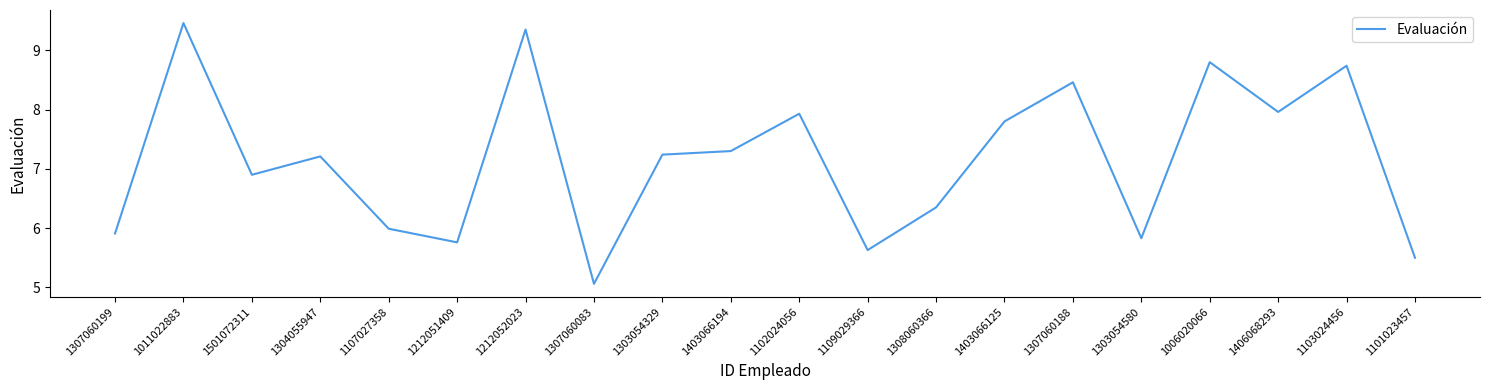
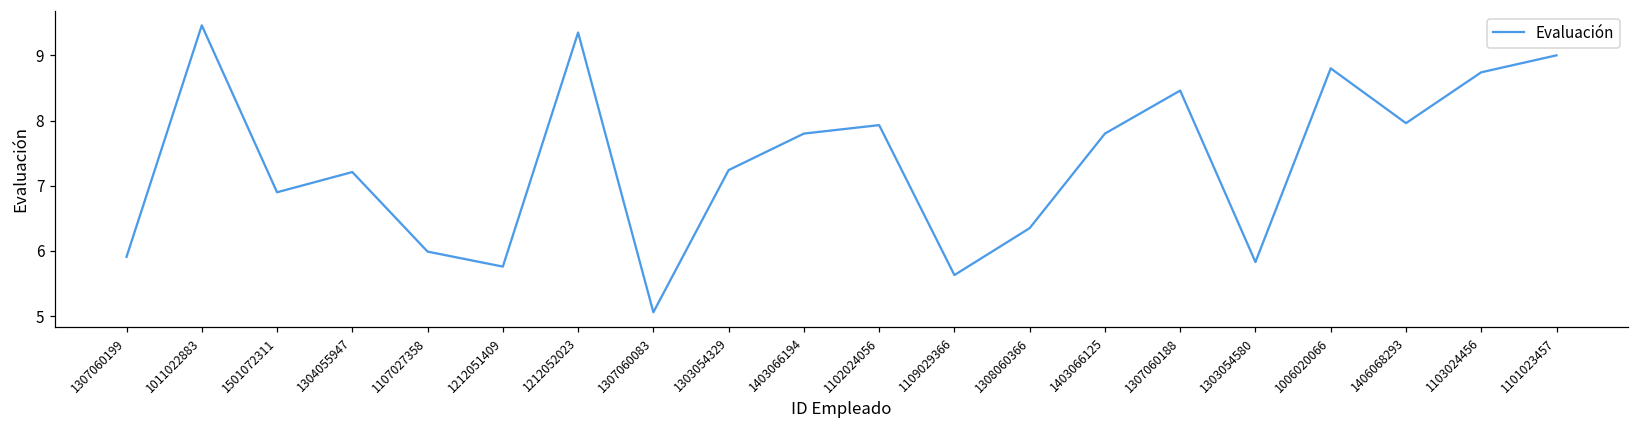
1403066194: 7.3 -> 7.8
1101023457: 5.5 -> 9.0
